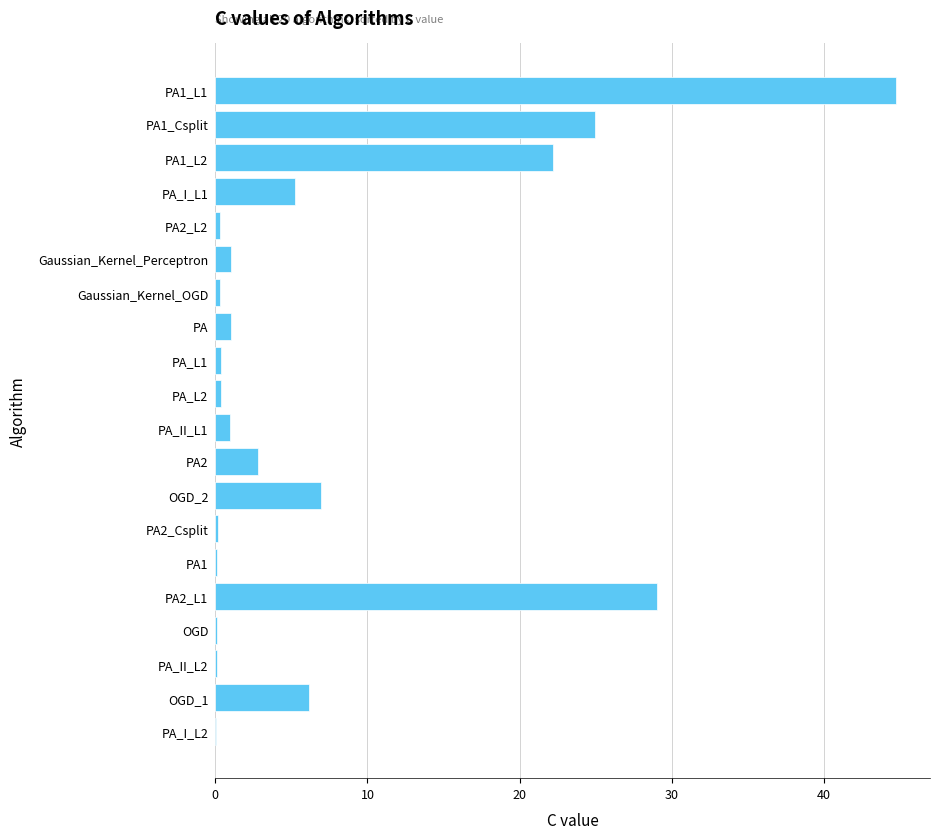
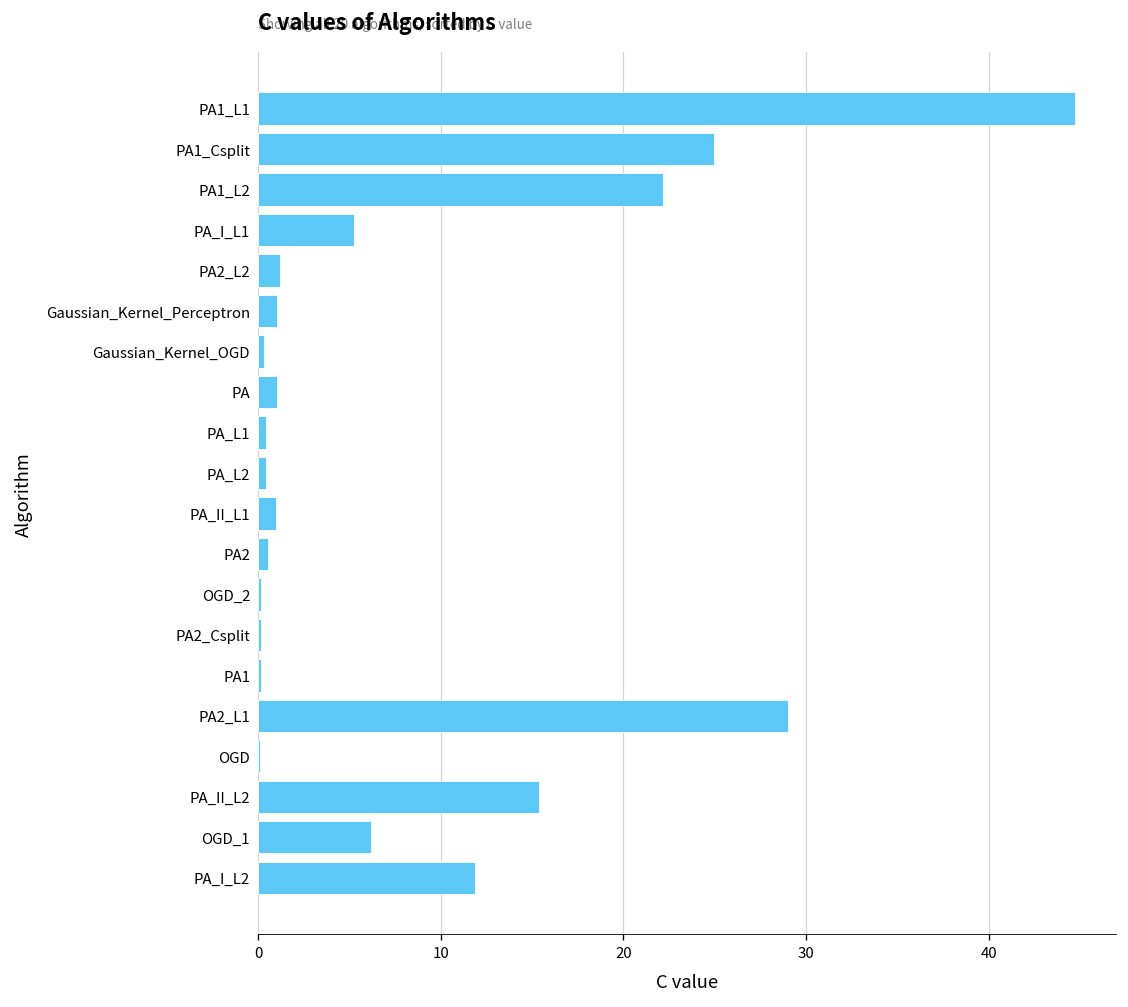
PA2_L2: 0.3 -> 1.2
PA2: 2.8 -> 0.5
OGD_2: 7.0 -> 0.2
PA_II_L2: 0.1 -> 15.4
PA_I_L2: 0.1 -> 11.9
